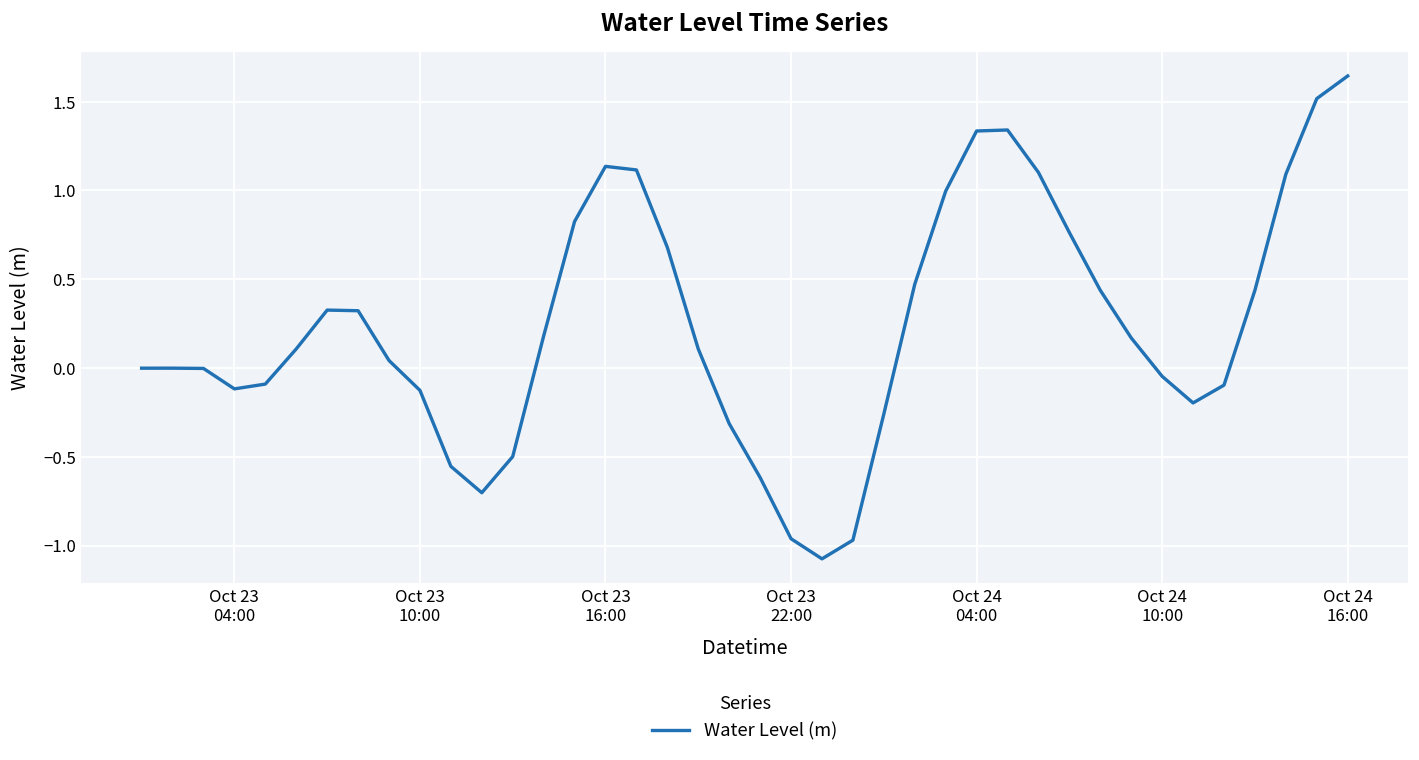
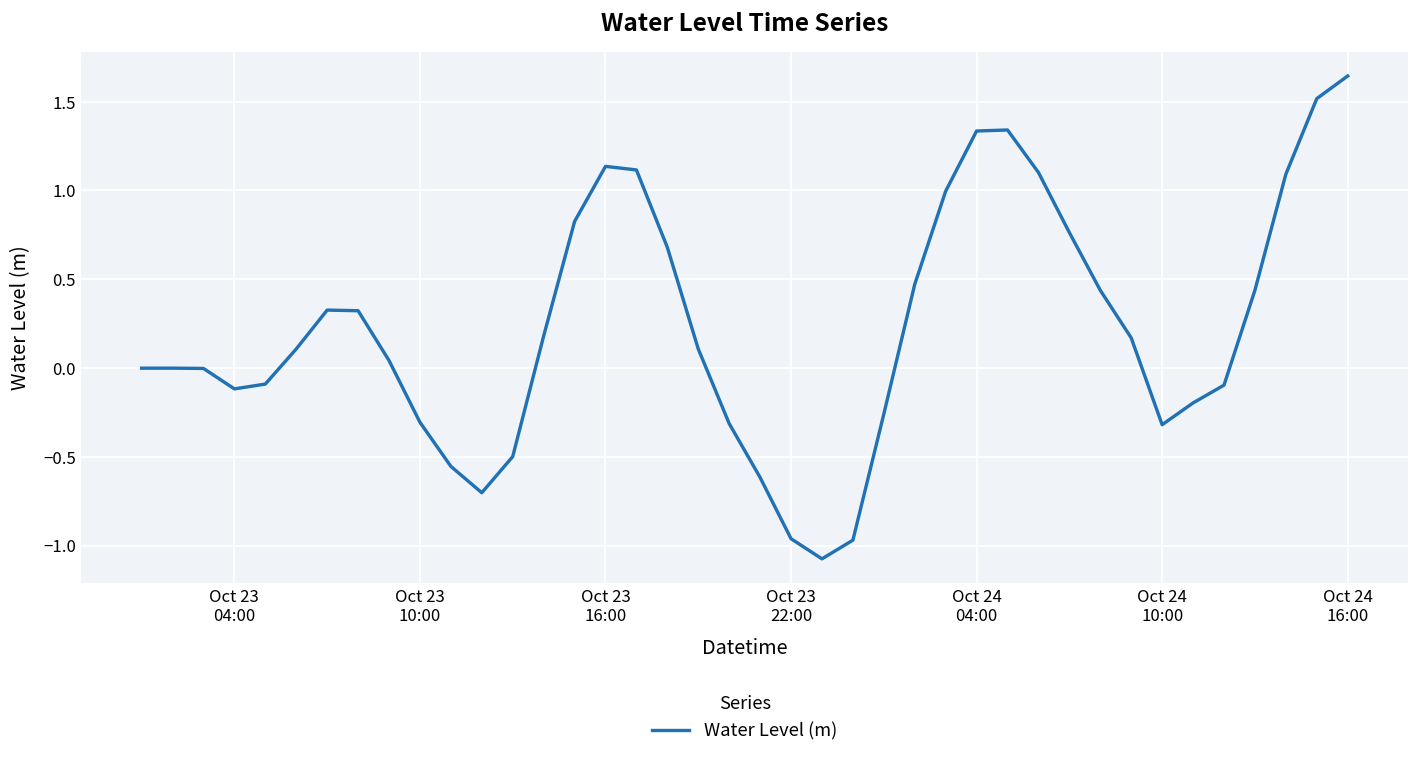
Oct 23 10:00: -0.13 -> -0.31
Oct 24 10:00: -0.05 -> -0.32
